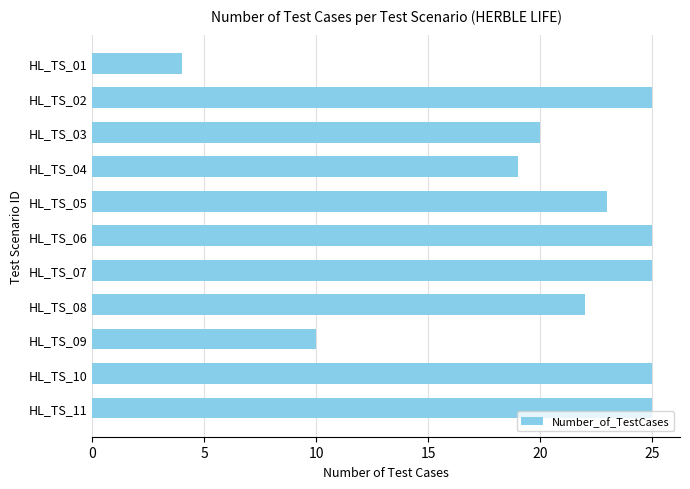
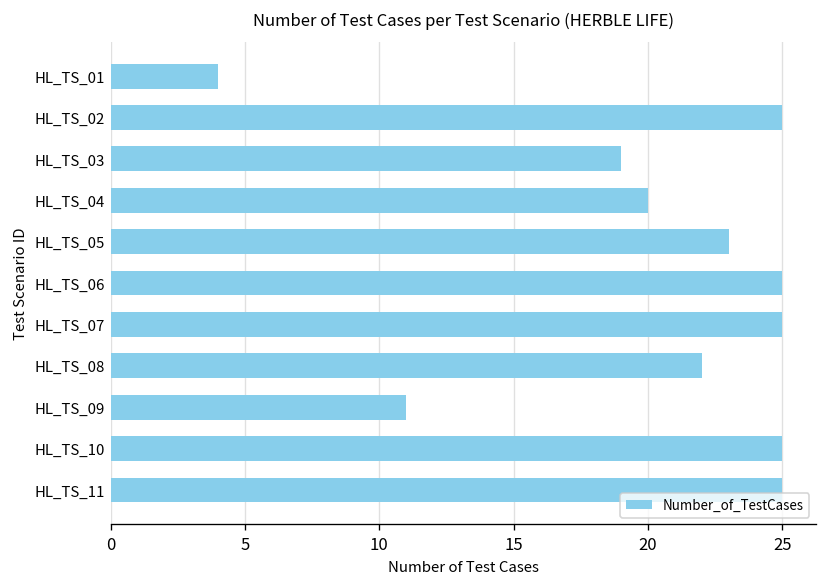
HL_TS_03: 20 -> 19
HL_TS_04: 19 -> 20
HL_TS_09: 10 -> 11
